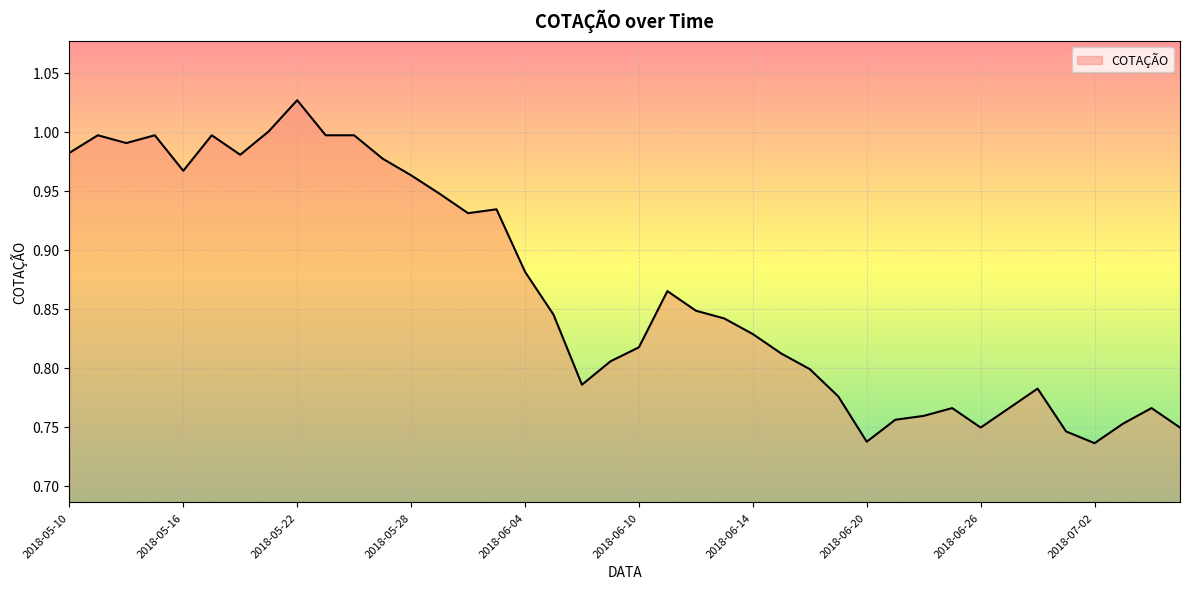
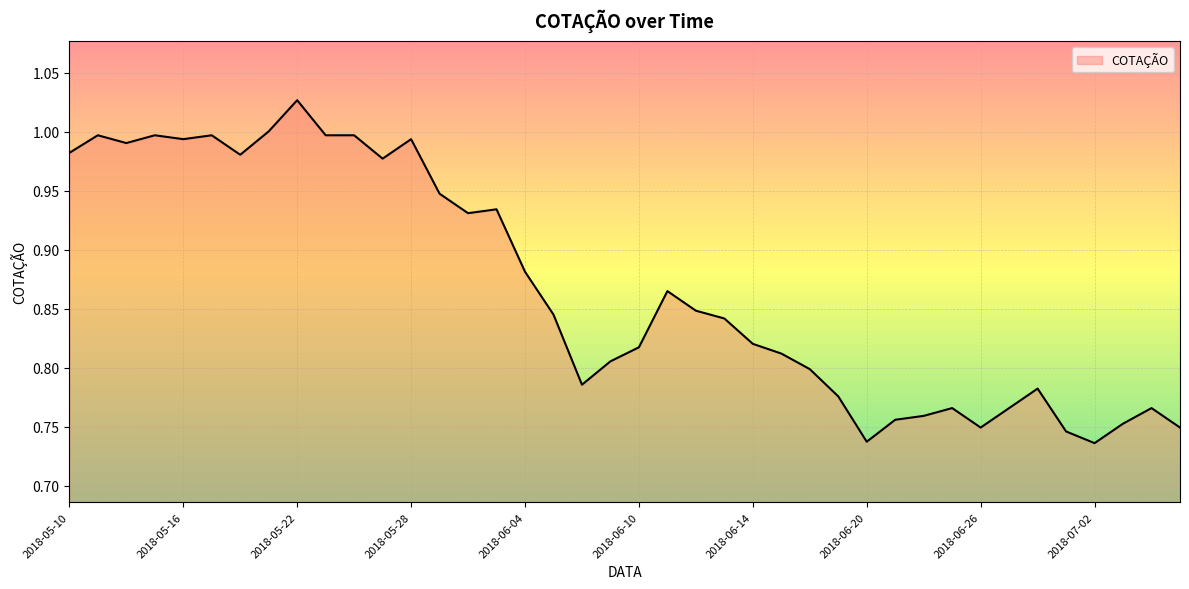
2018-05-16: 0.967 -> 0.994
2018-05-28: 0.963 -> 0.994
2018-06-14: 0.829 -> 0.820
